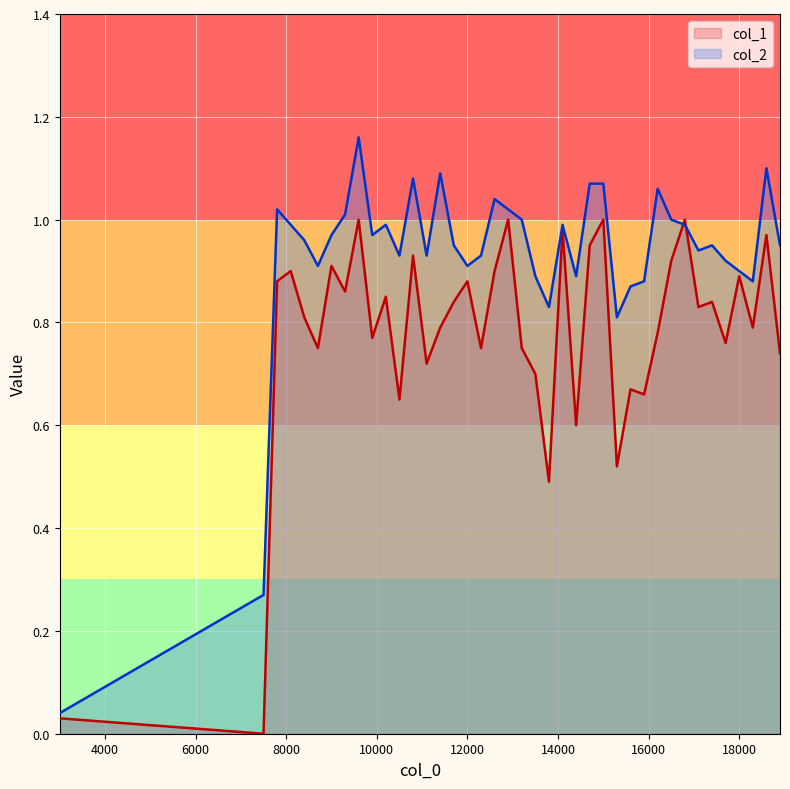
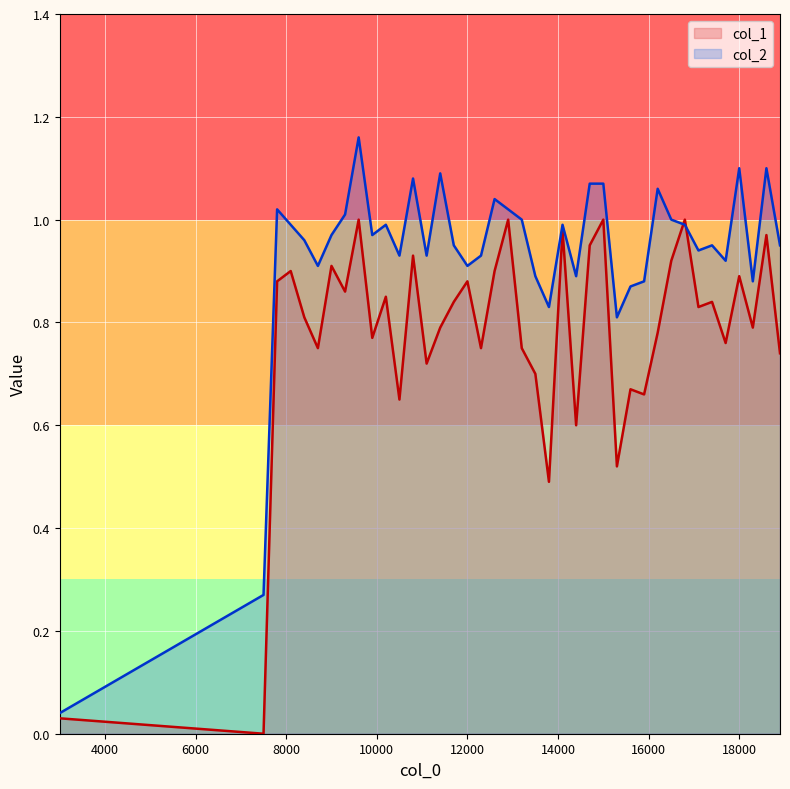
col_2, 18000: 0.9 -> 1.1
